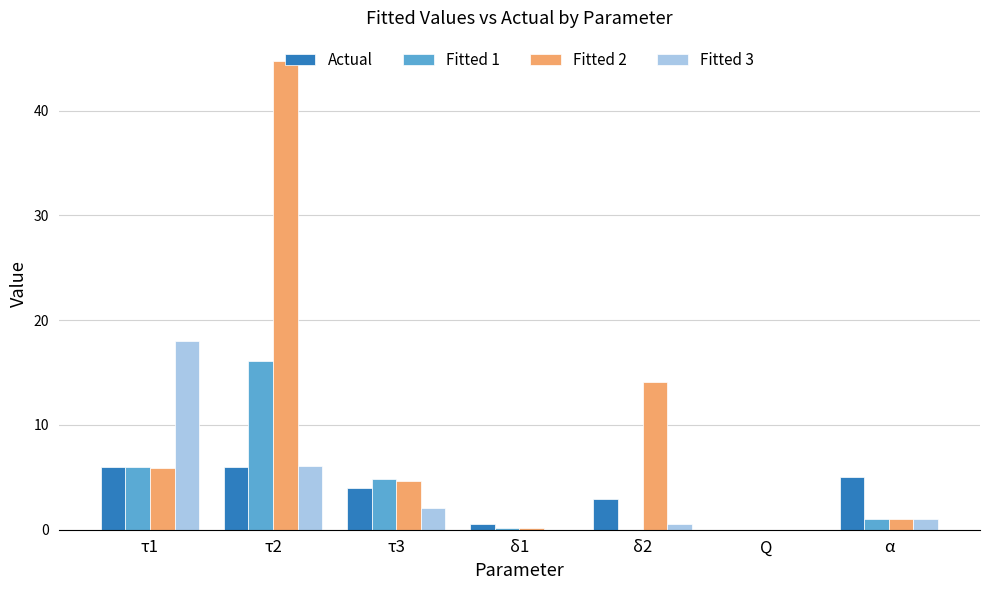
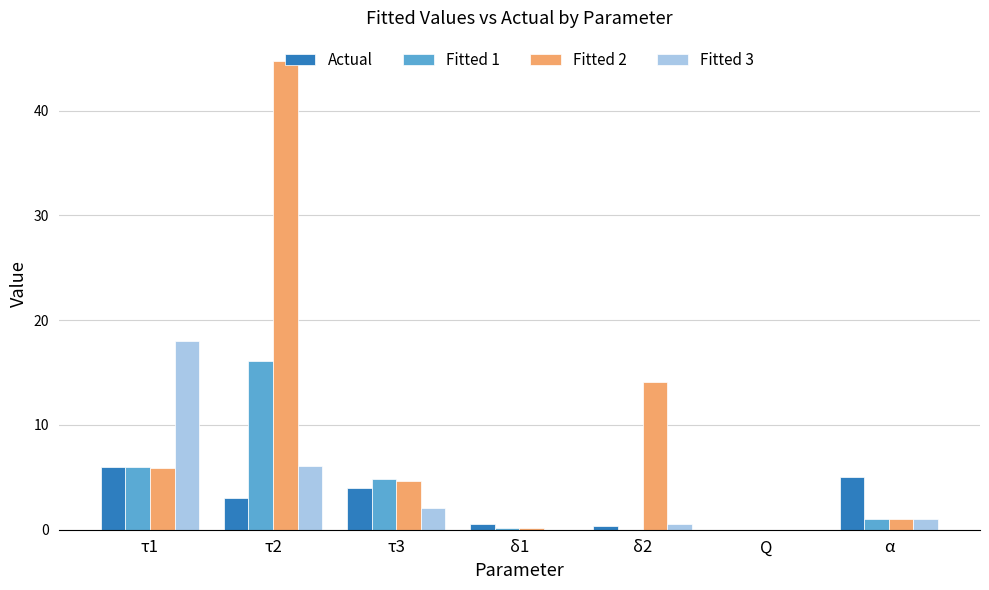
Actual, τ2: 6 -> 3
Actual, δ2: 2.9 -> 0.4
